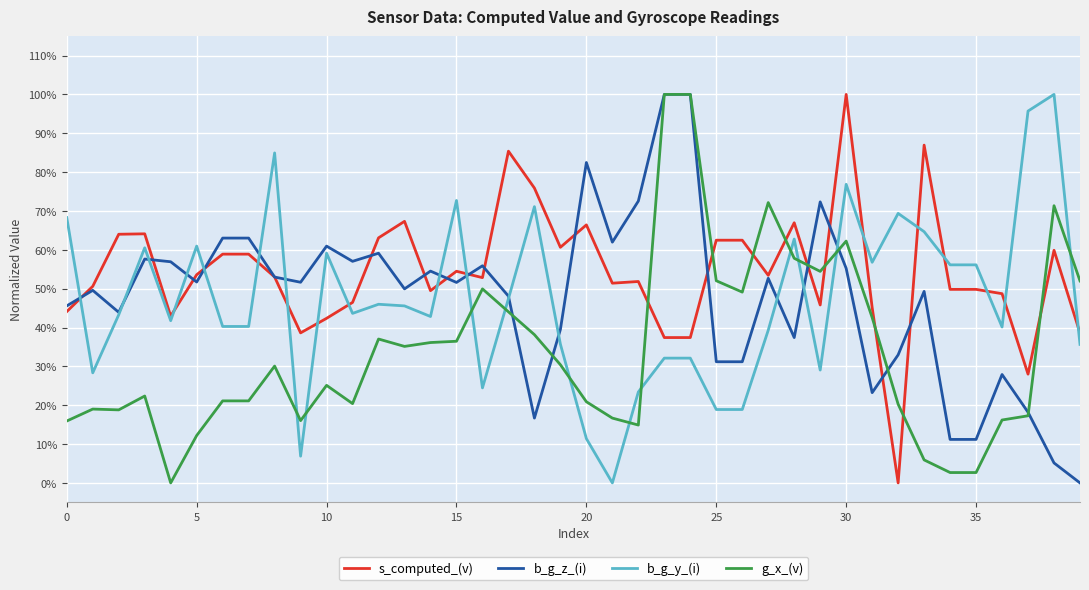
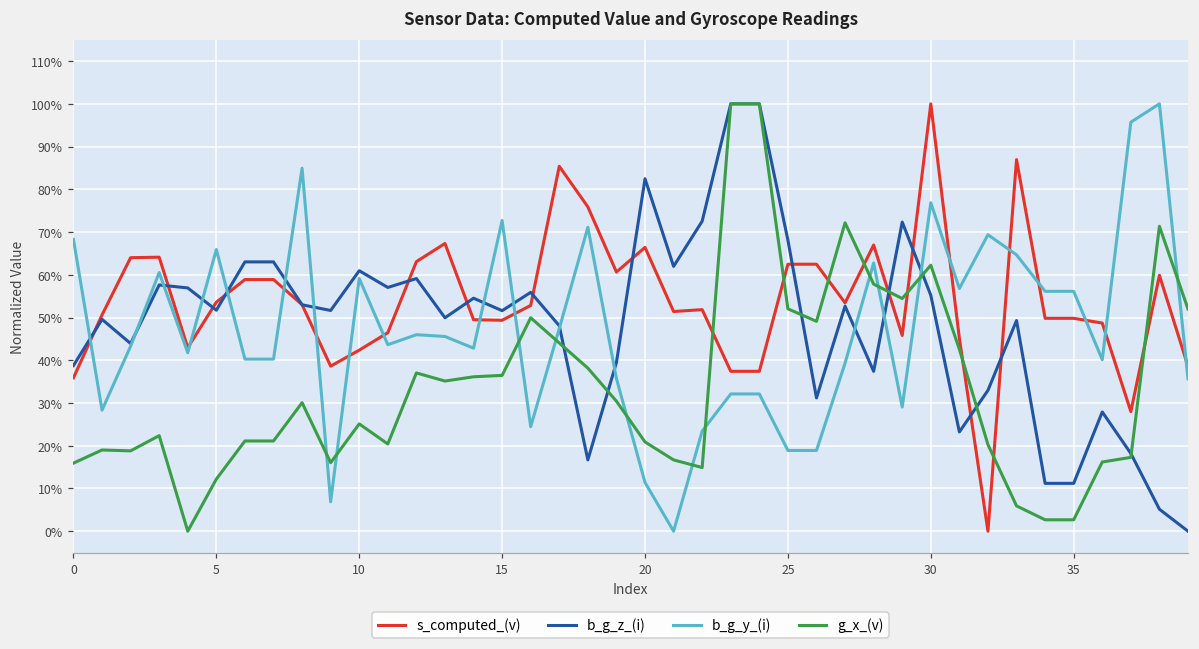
s_computed_(v), 0: 44% -> 36%
b_g_z_(i), 0: 46% -> 39%
b_g_y_(i), 5: 61% -> 66%
s_computed_(v), 15: 54% -> 49%
b_g_z_(i), 25: 31% -> 68%
